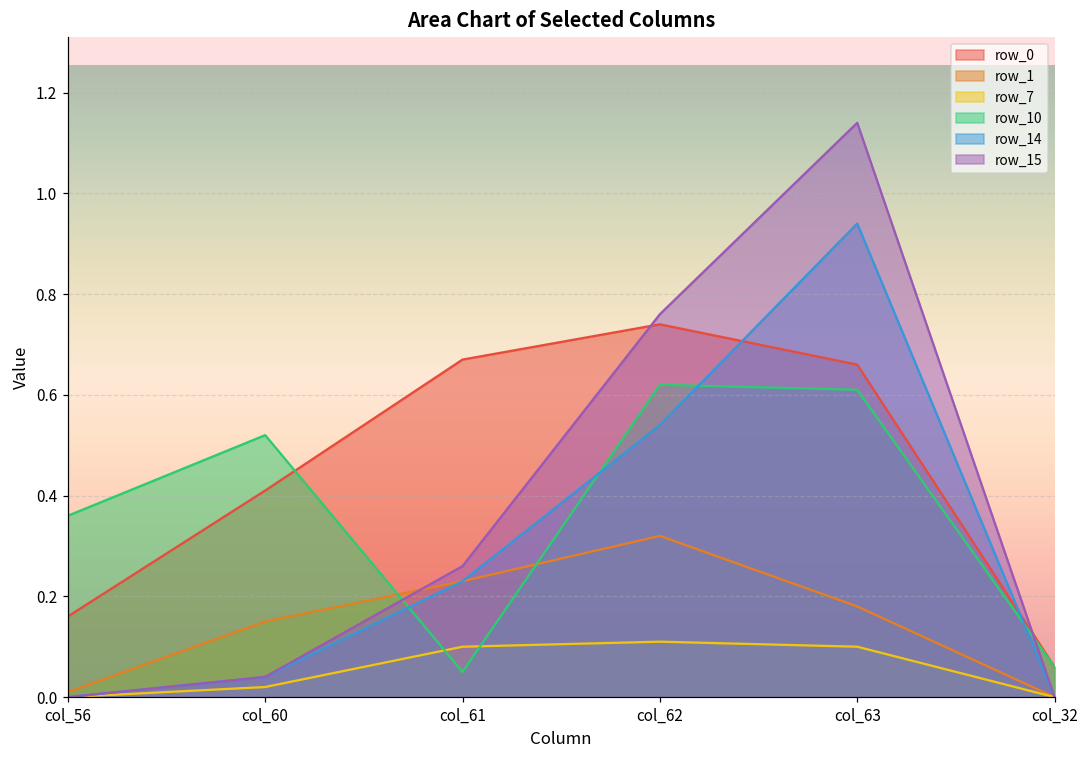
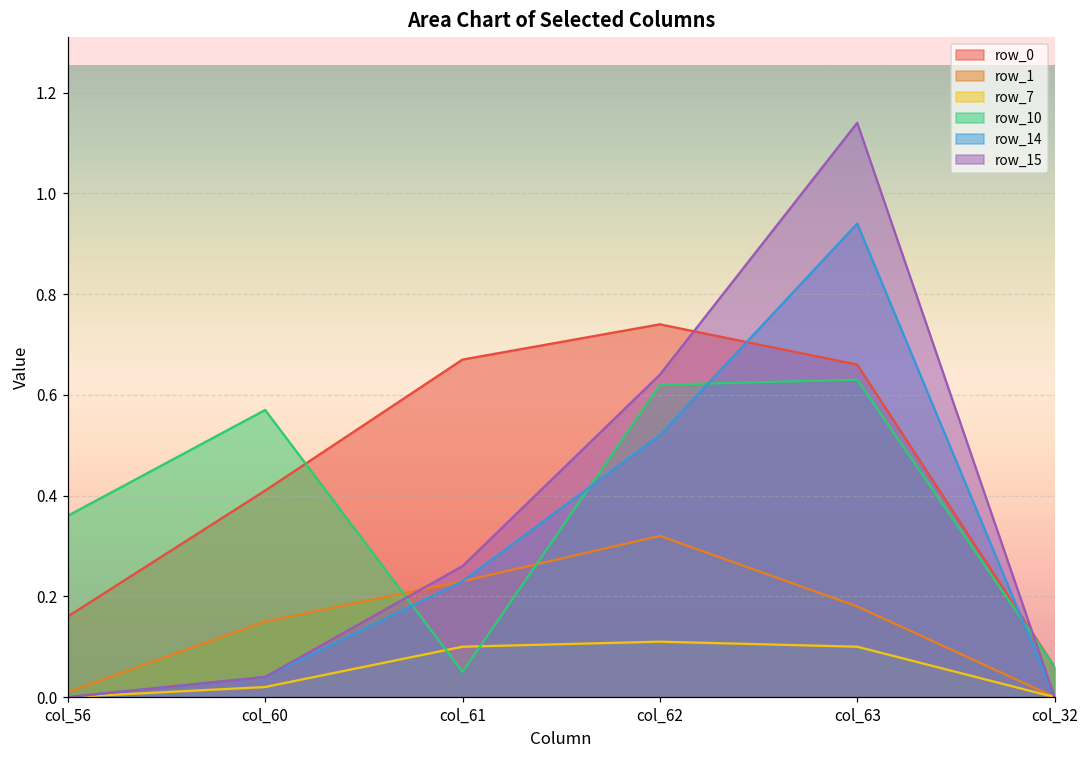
row_10, col_60: 0.52 -> 0.57
row_14, col_62: 0.54 -> 0.52
row_15, col_62: 0.76 -> 0.64
row_10, col_63: 0.61 -> 0.63
